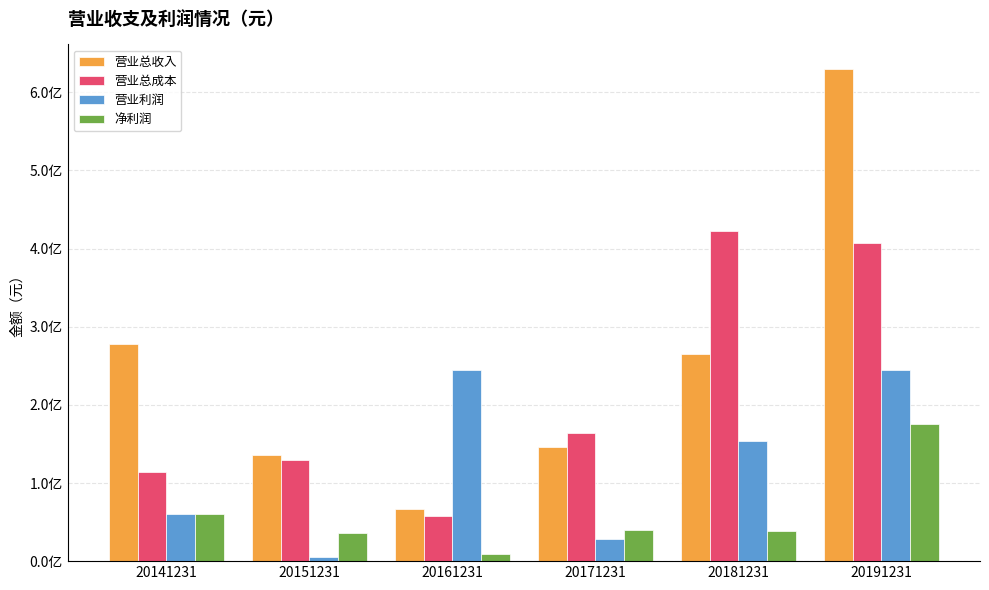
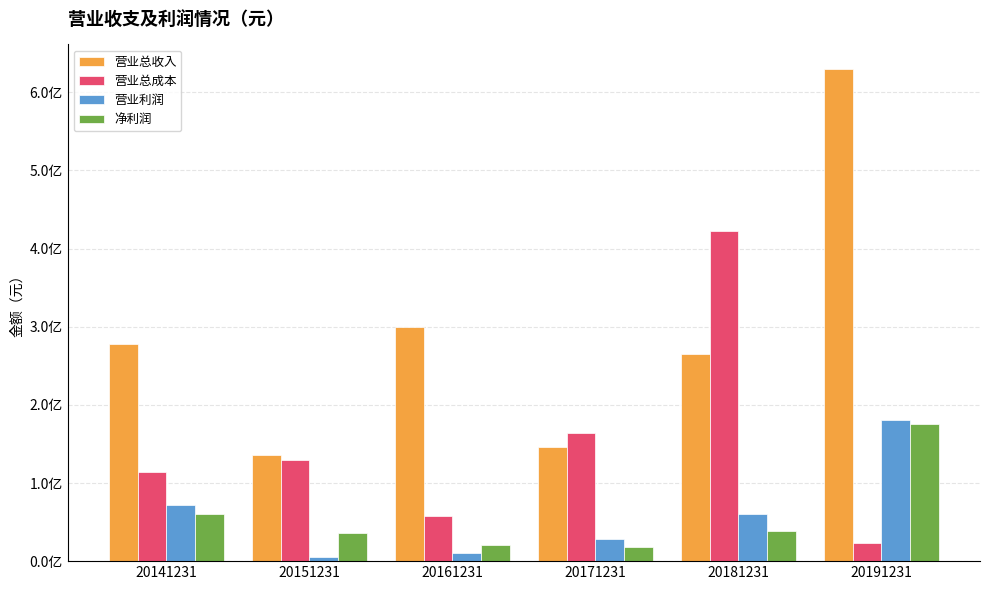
营业利润, 20141231: 0.6亿 -> 0.7亿
营业总收入, 20161231: 0.7亿 -> 3.0亿
营业利润, 20161231: 2.4亿 -> 0.1亿
净利润, 20161231: 0.1亿 -> 0.2亿
净利润, 20171231: 0.4亿 -> 0.2亿
营业利润, 20181231: 1.5亿 -> 0.6亿
营业总成本, 20191231: 4.1亿 -> 0.2亿
营业利润, 20191231: 2.4亿 -> 1.8亿
